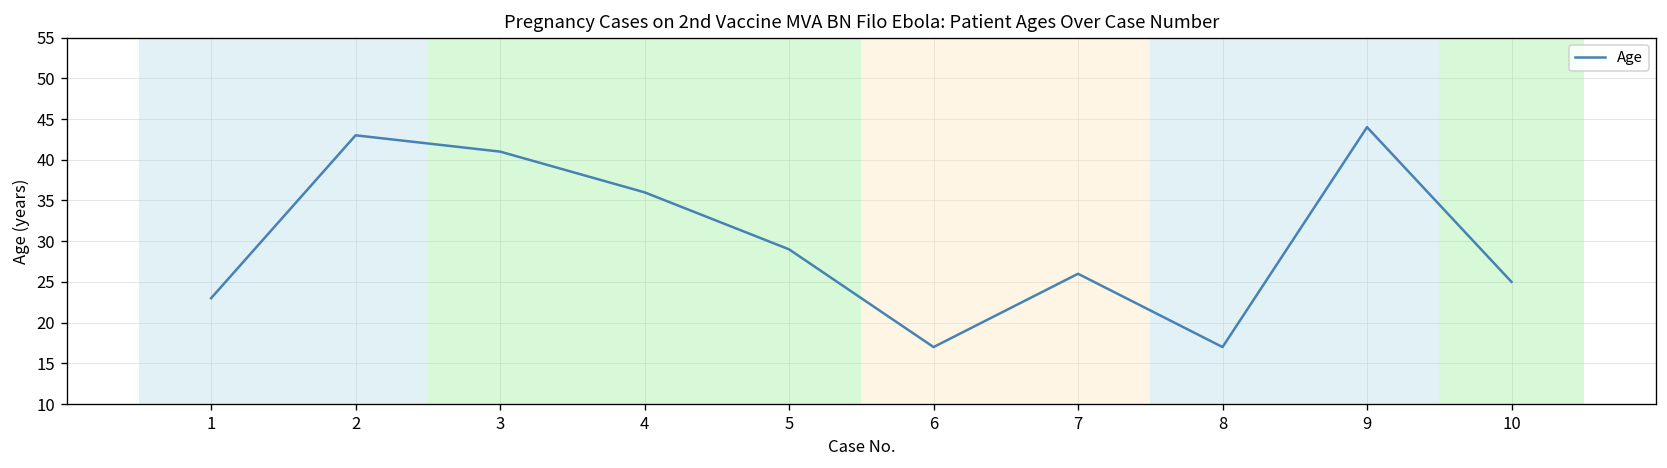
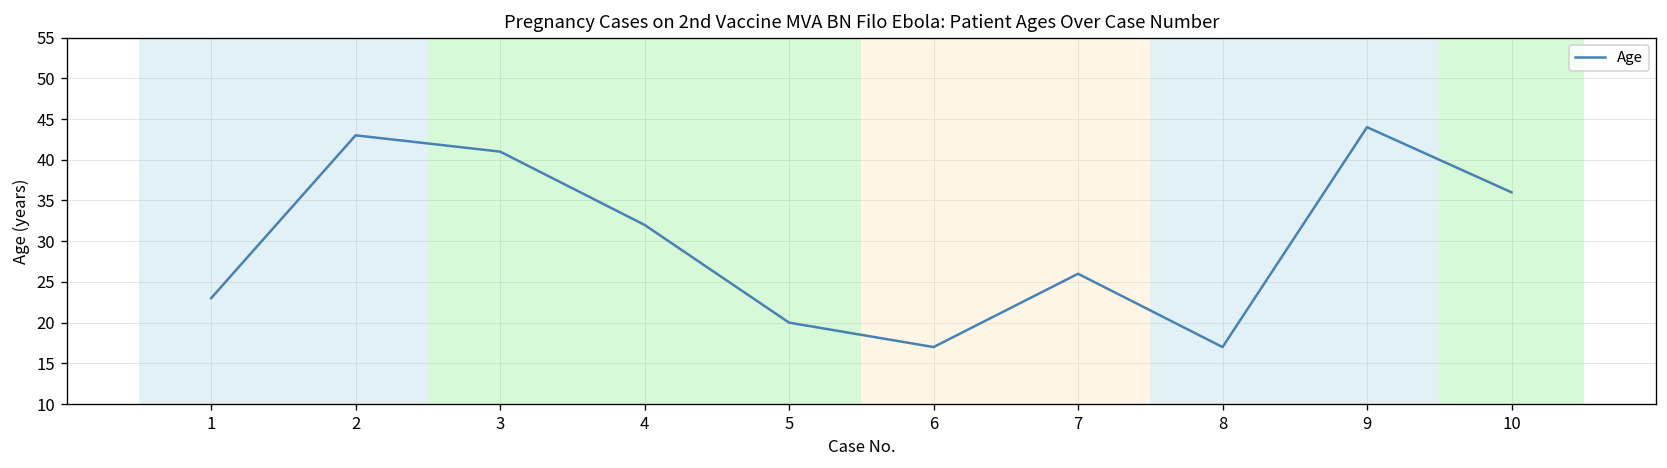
4: 36 -> 32
5: 29 -> 20
10: 25 -> 36
